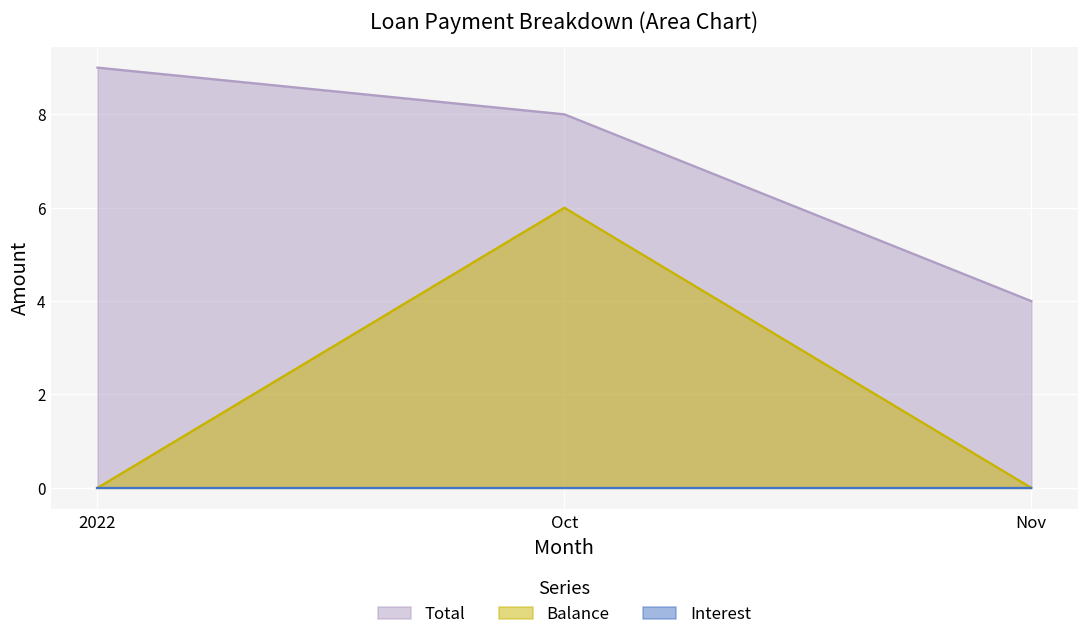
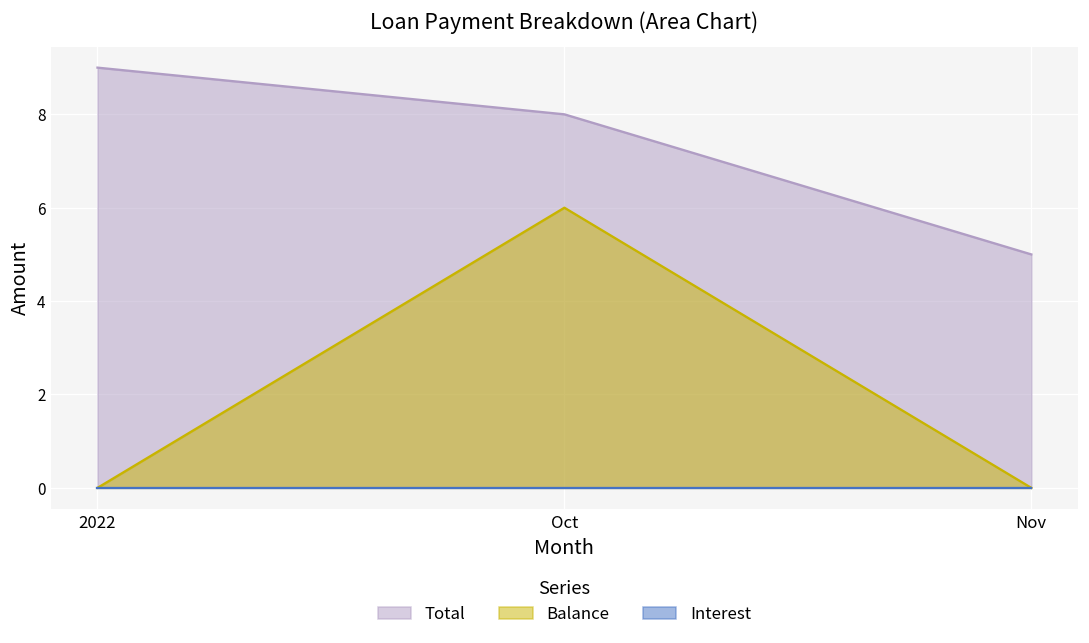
Total, Nov: 4 -> 5
